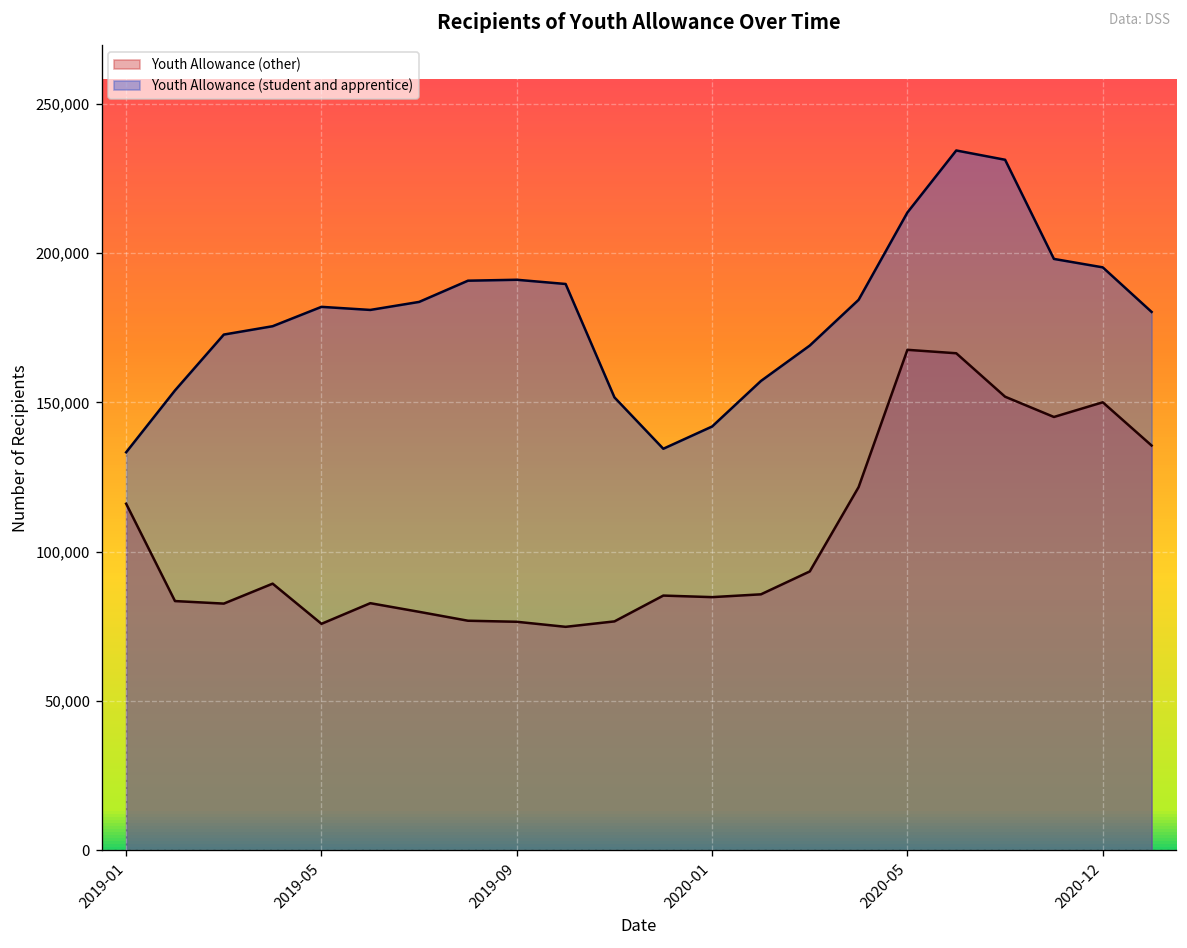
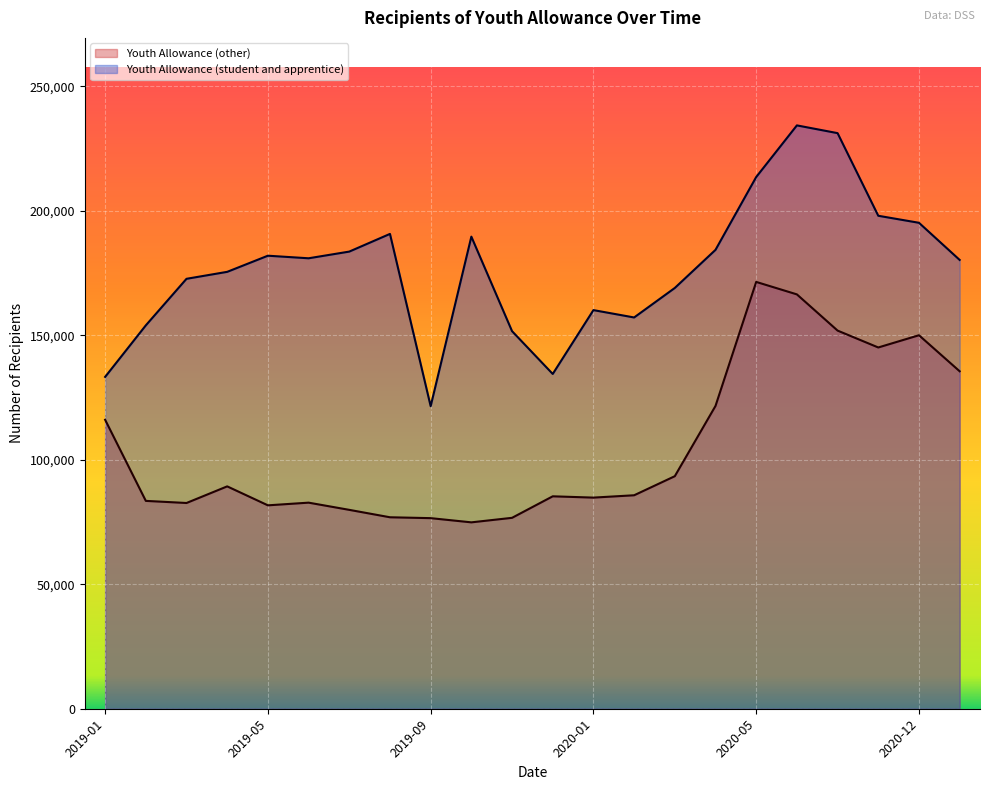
Youth Allowance (other), 2019-05: 76,000 -> 82,000
Youth Allowance (student and apprentice), 2019-09: 191,000 -> 122,000
Youth Allowance (student and apprentice), 2020-01: 142,000 -> 160,000
Youth Allowance (other), 2020-05: 168,000 -> 171,000
